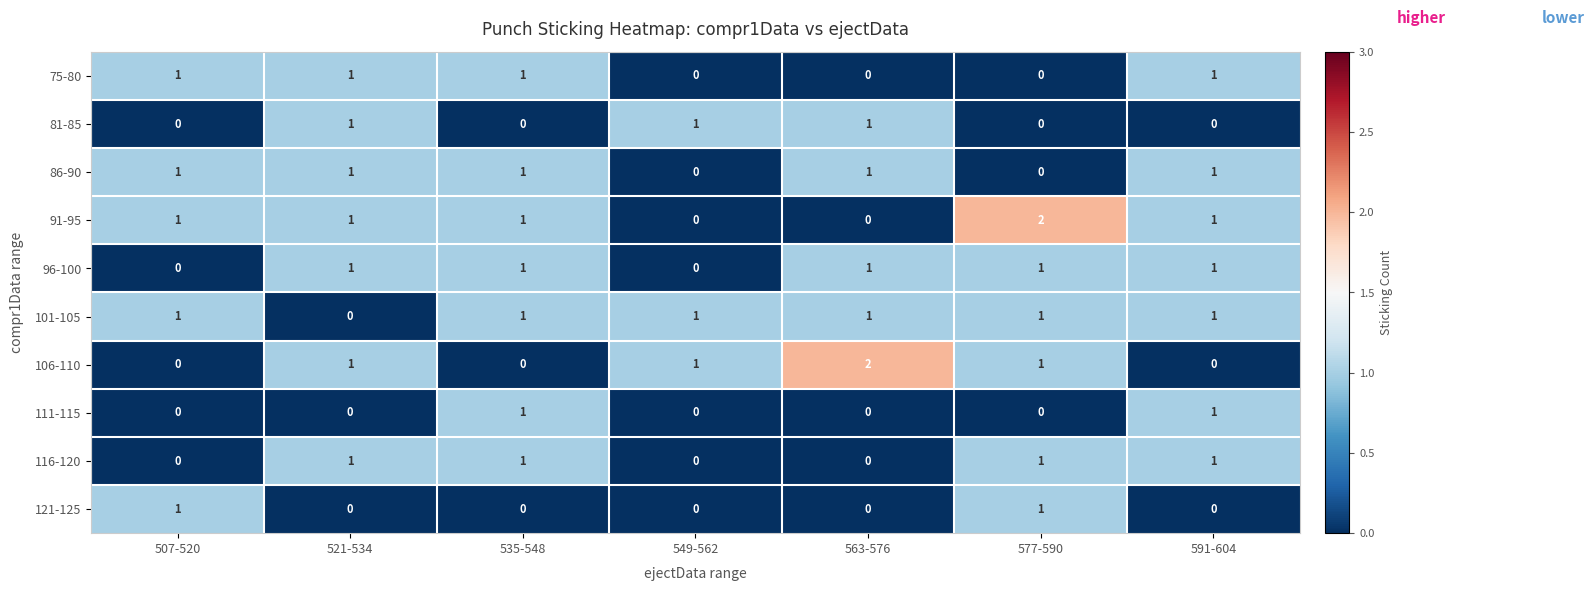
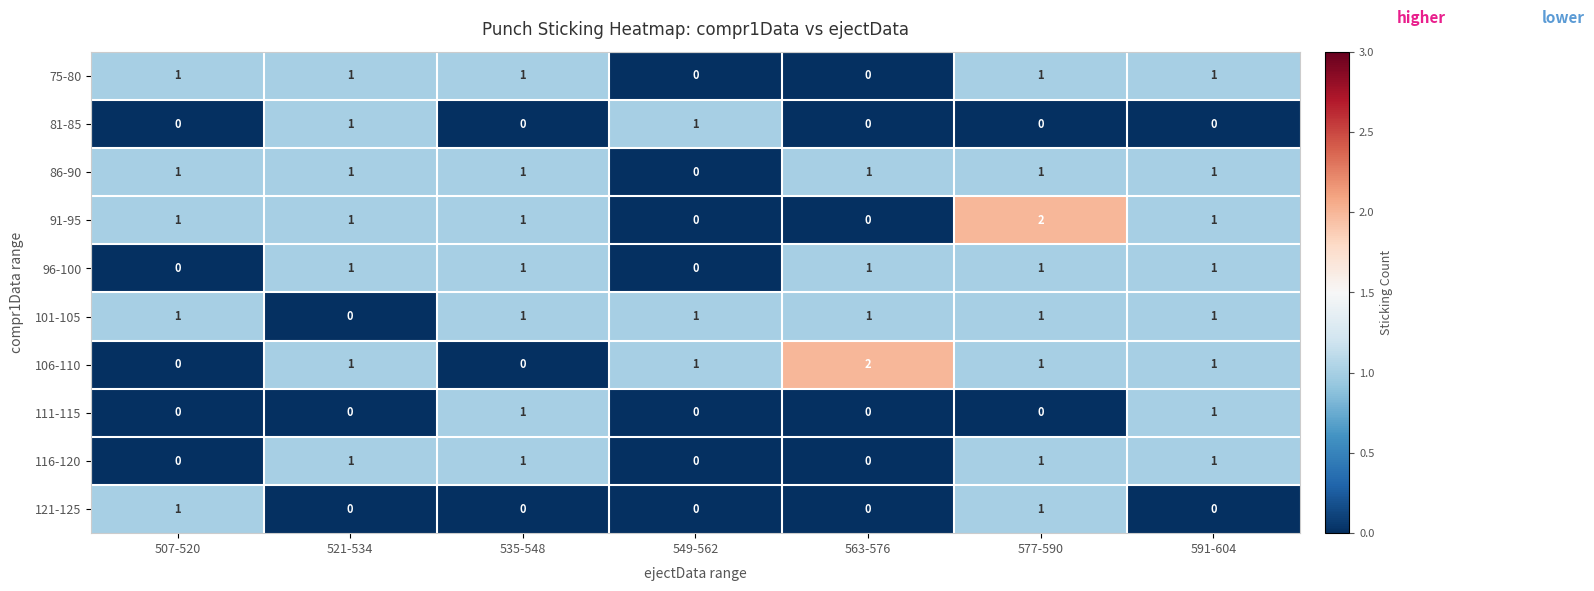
75-80, 577-590: 0 -> 1
81-85, 563-576: 1 -> 0
86-90, 577-590: 0 -> 1
106-110, 591-604: 0 -> 1
